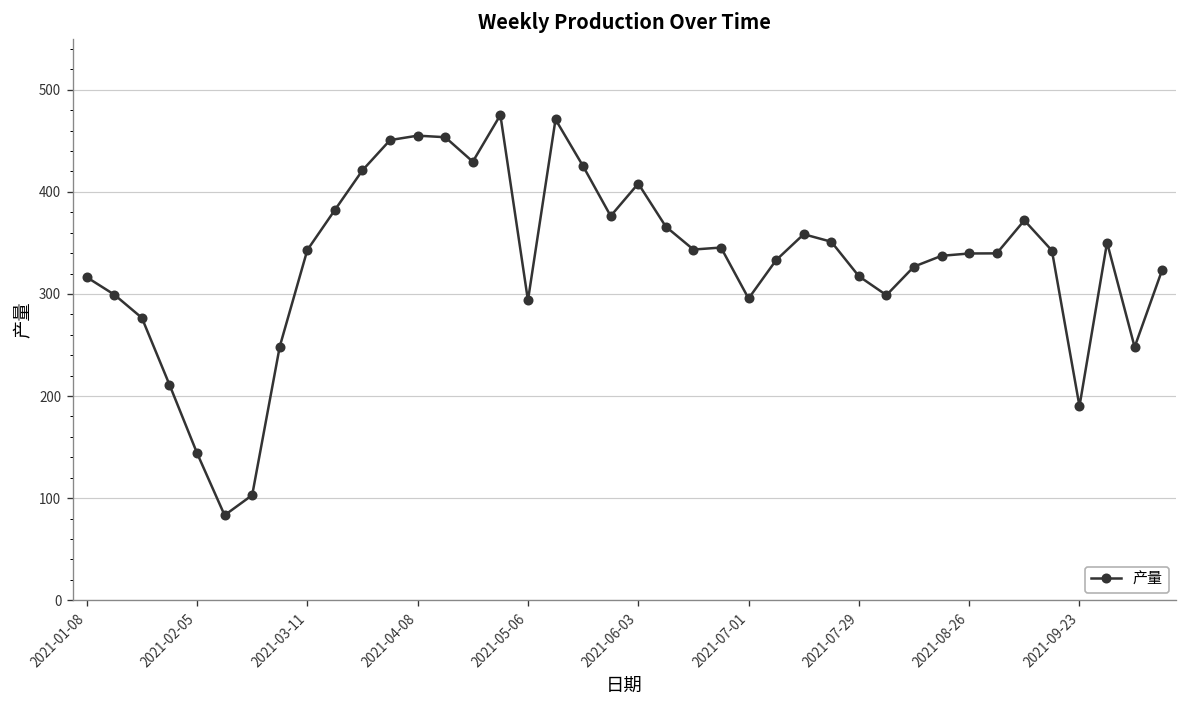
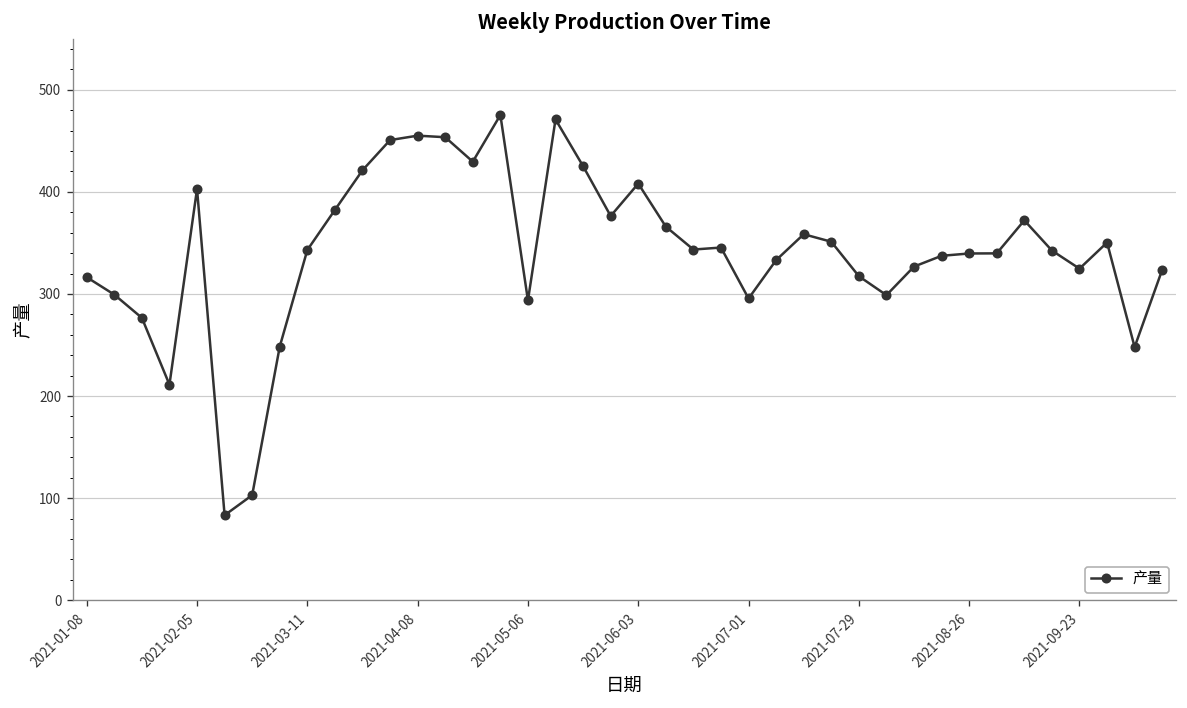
2021-02-05: 140 -> 400
2021-09-23: 190 -> 320
